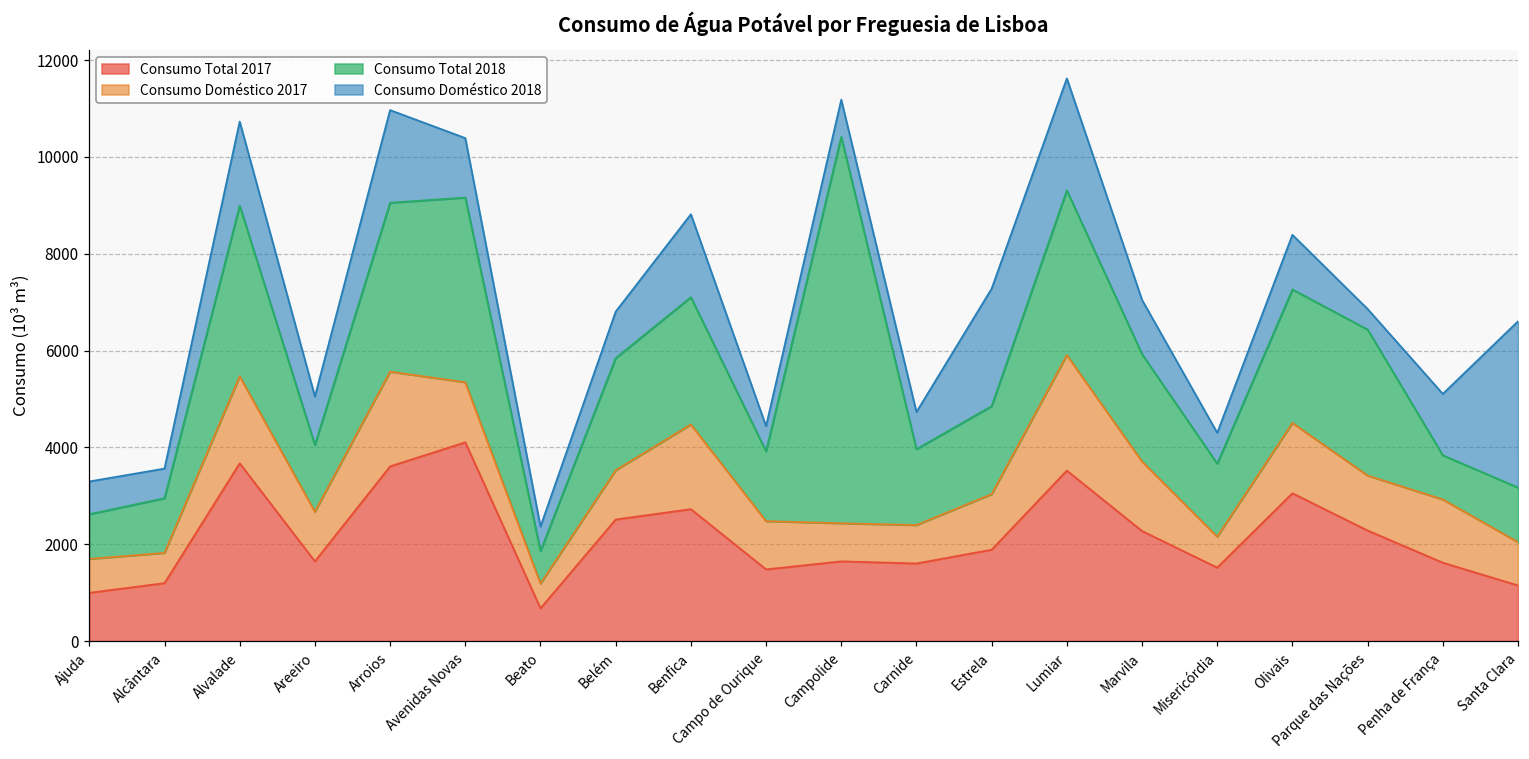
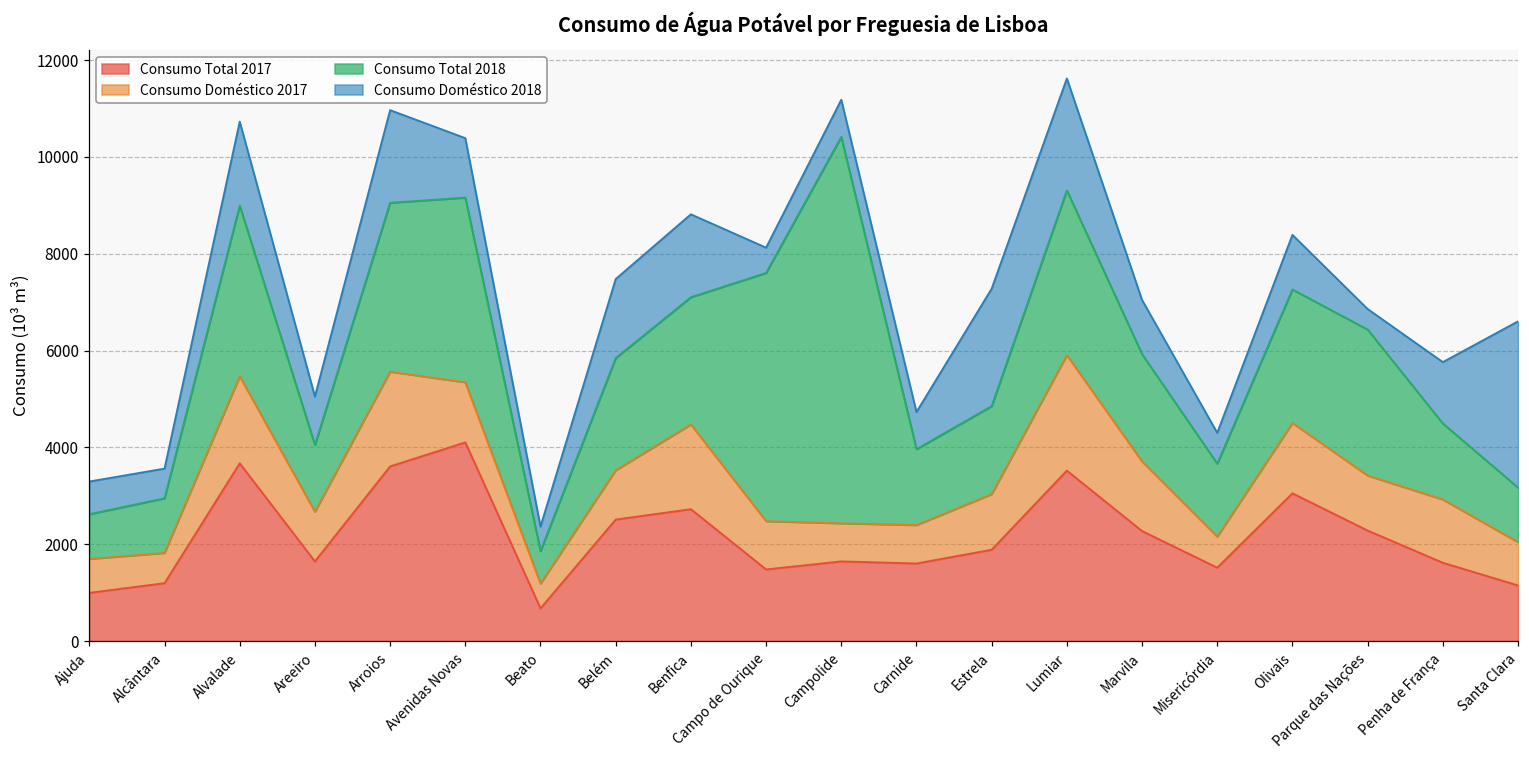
Consumo Doméstico 2018, Belém: 1000 -> 1600
Consumo Total 2018, Campo de Ourique: 1400 -> 5100
Consumo Total 2018, Penha de França: 900 -> 1600
